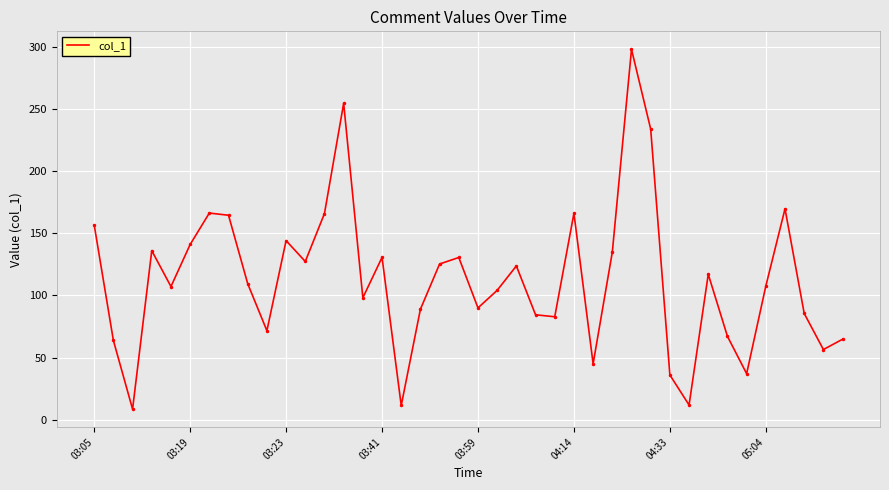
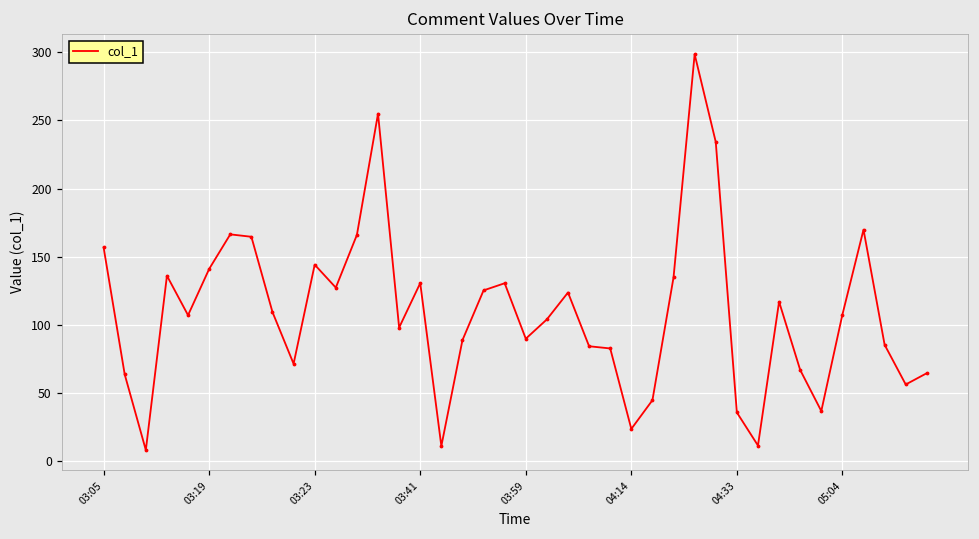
04:14: 166 -> 24
